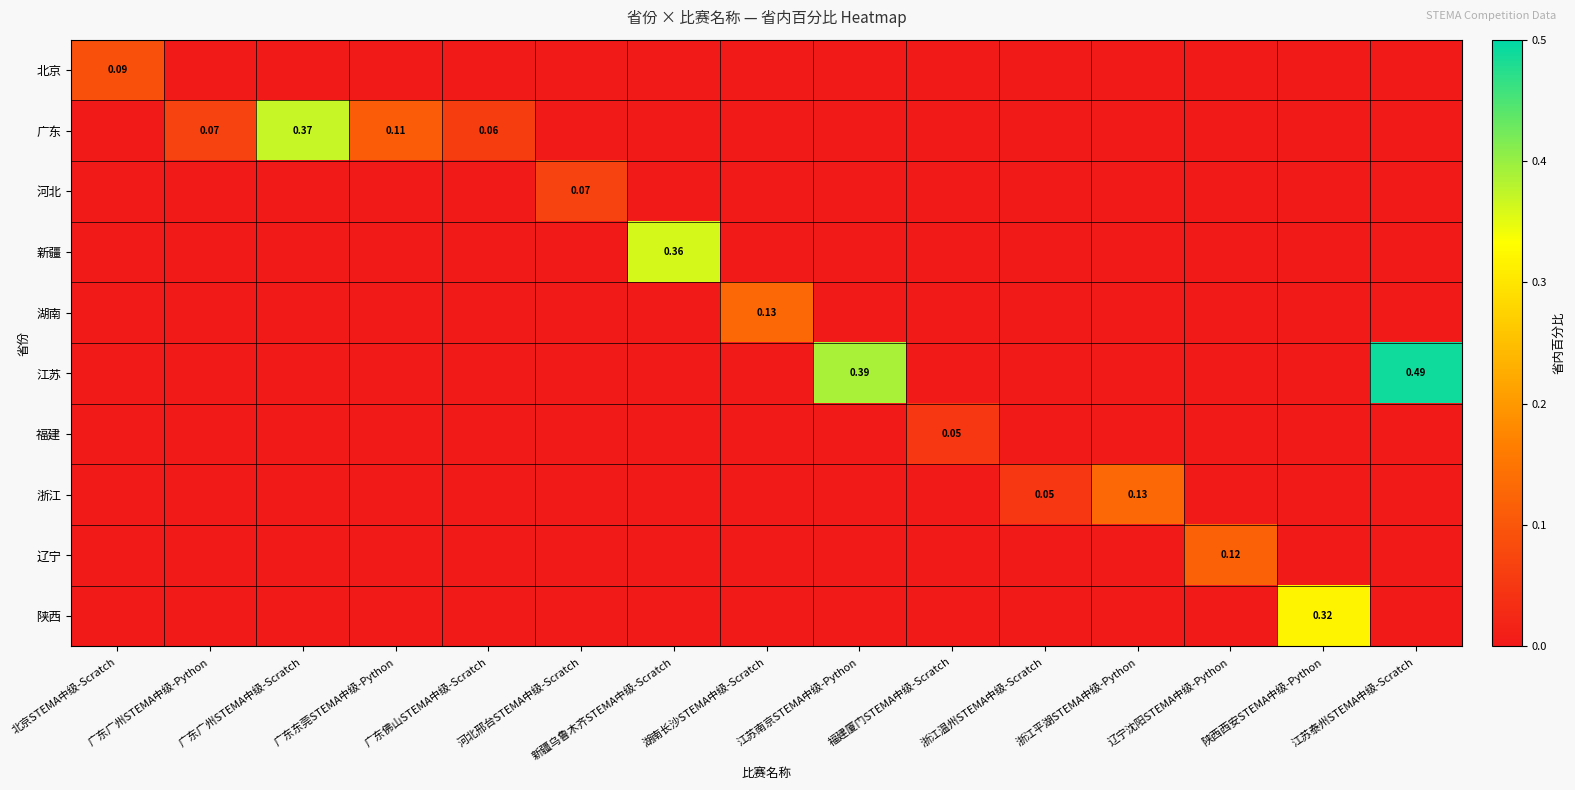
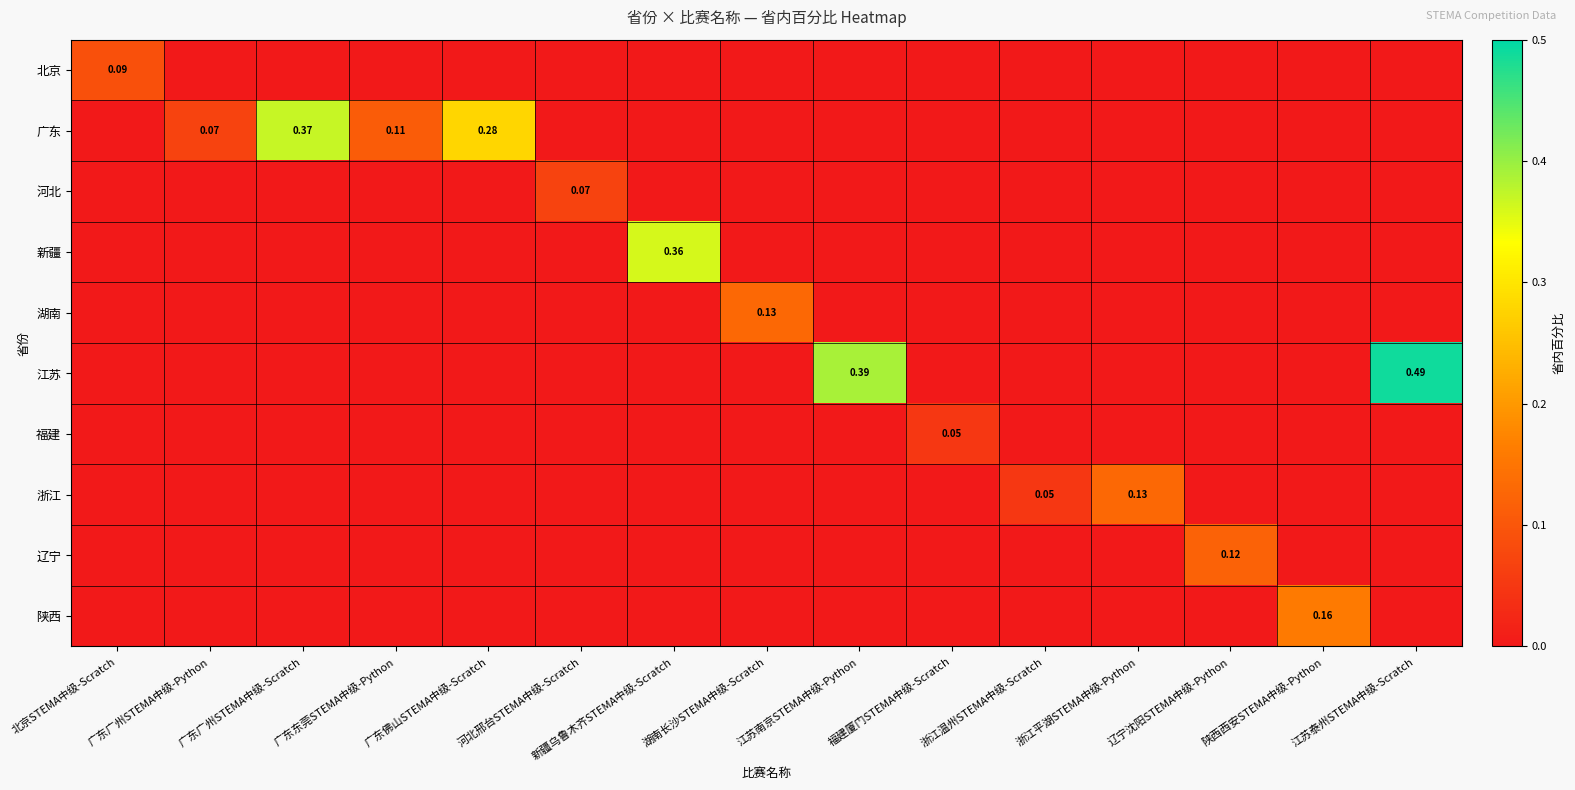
广东, 广东佛山STEMA中级-Scratch: 0.06 -> 0.28
陕西, 陕西西安STEMA中级-Python: 0.32 -> 0.16
